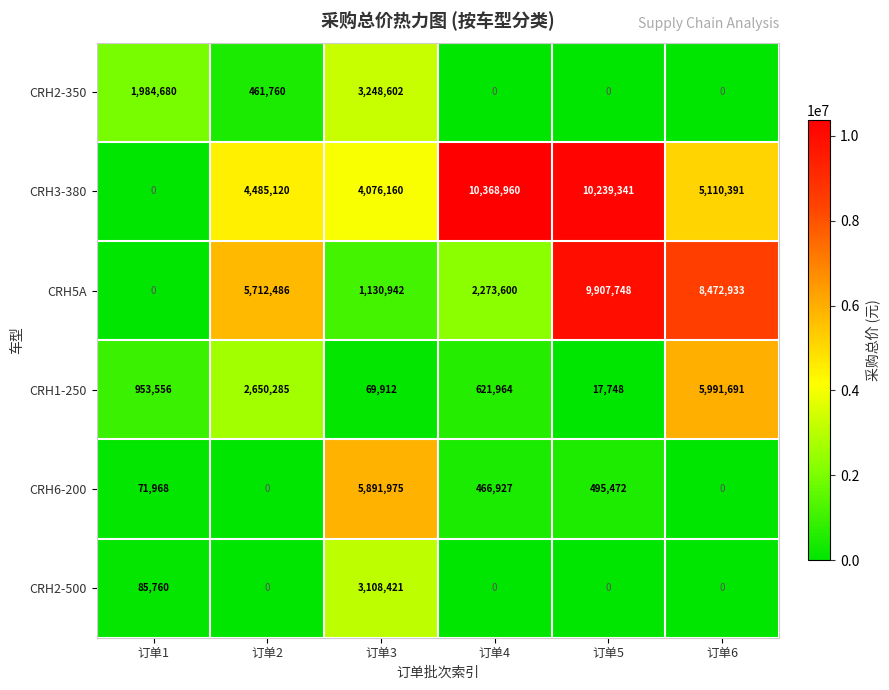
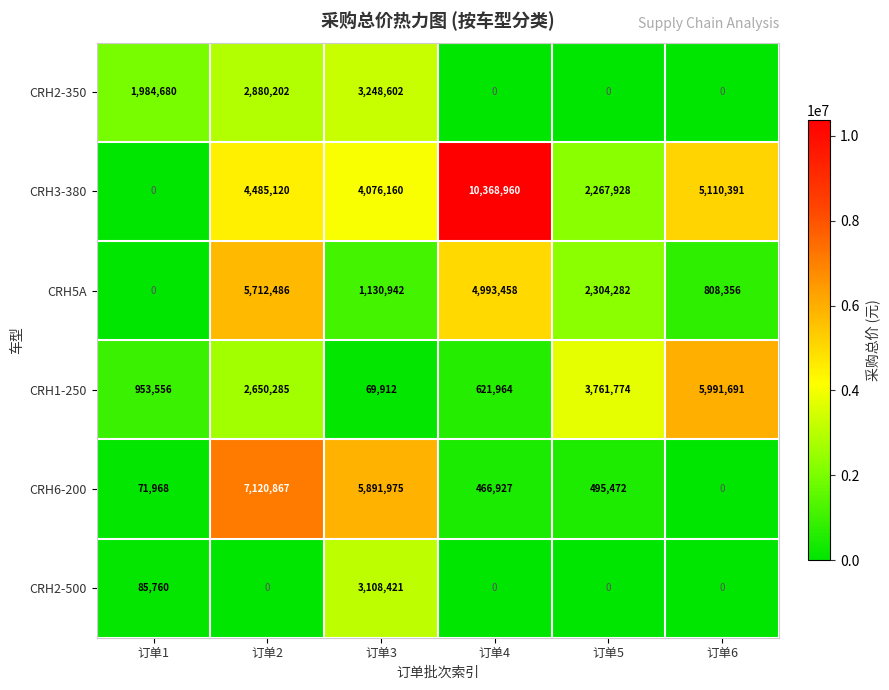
CRH2-350, 订单2: 461,760 -> 2,880,202
CRH3-380, 订单5: 10,239,341 -> 2,267,928
CRH5A, 订单4: 2,273,600 -> 4,993,458
CRH5A, 订单5: 9,907,748 -> 2,304,282
CRH5A, 订单6: 8,472,933 -> 808,356
CRH1-250, 订单5: 17,748 -> 3,761,774
CRH6-200, 订单2: 0 -> 7,120,867
